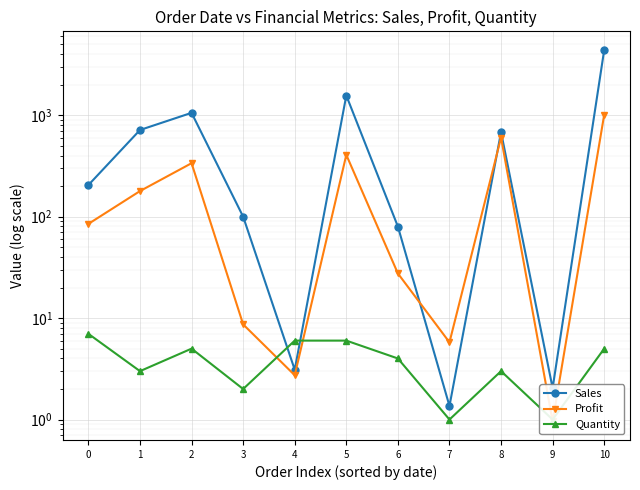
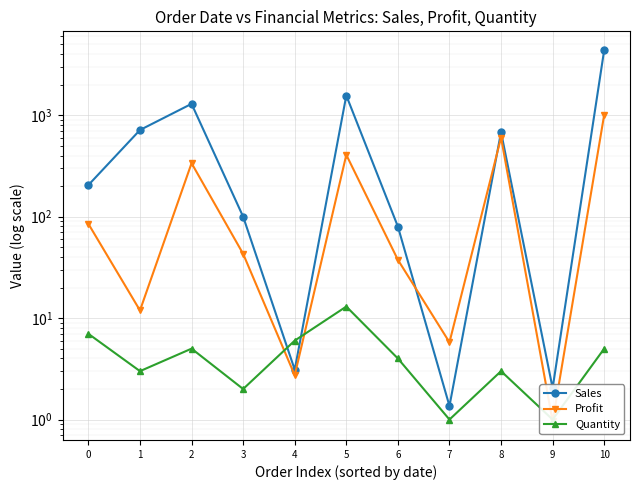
Profit, 1: 180 -> 12
Sales, 2: 1100 -> 1300
Profit, 3: 9 -> 43
Quantity, 5: 6 -> 13
Profit, 6: 28 -> 38
